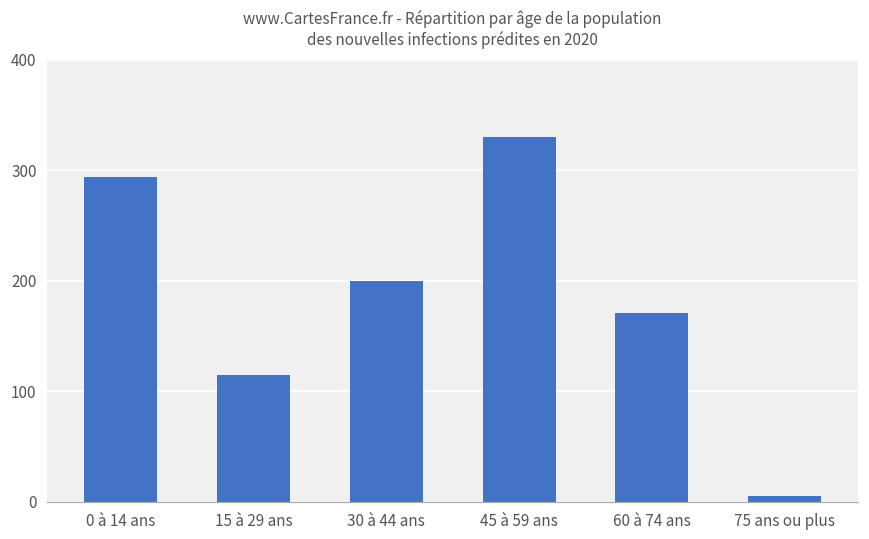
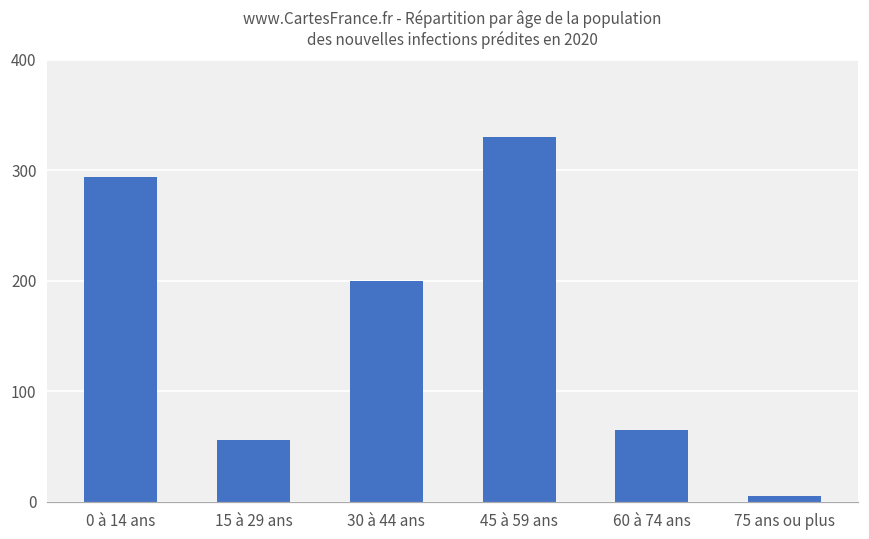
15 à 29 ans: 115 -> 56
60 à 74 ans: 171 -> 65
